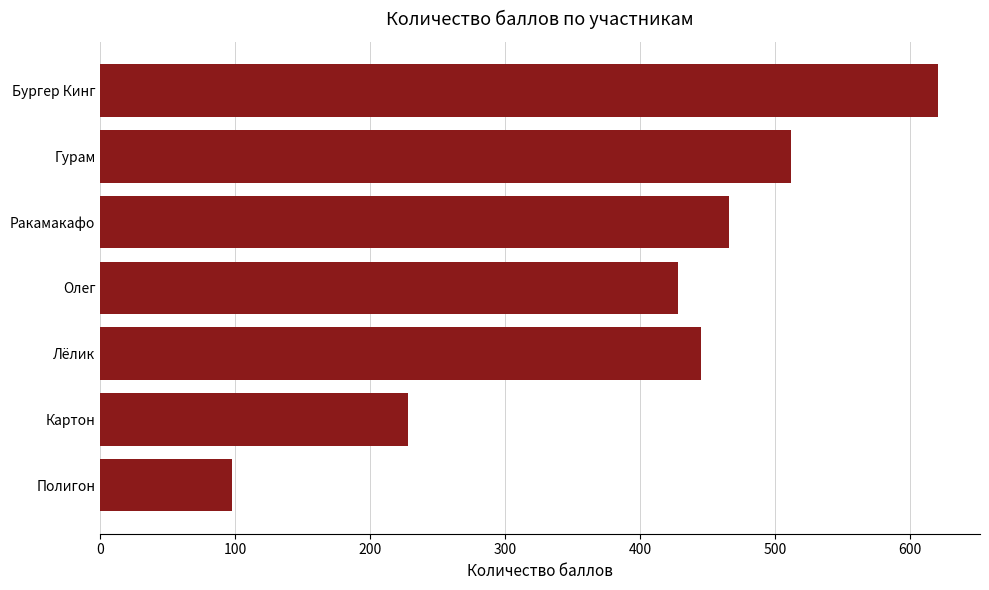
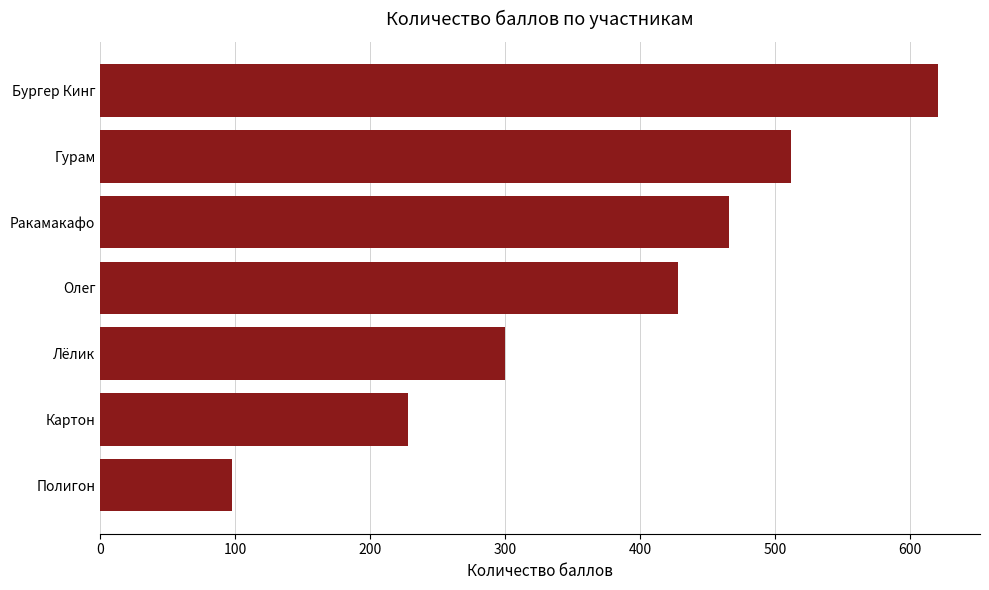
Лёлик: 445 -> 300
